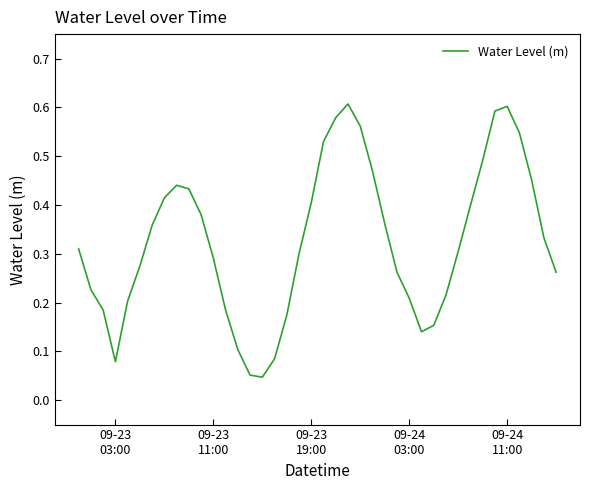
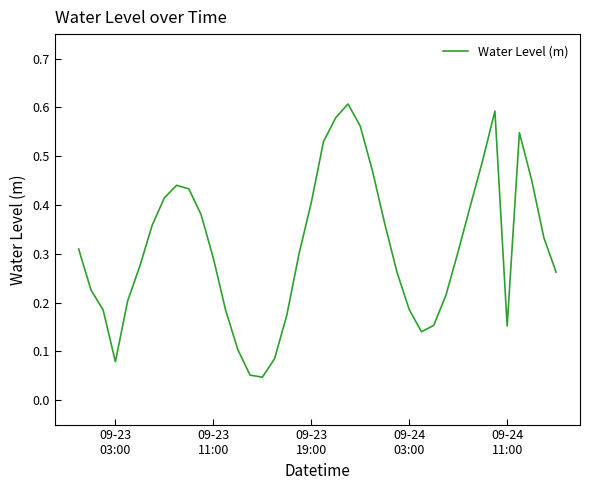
09-24 03:00: 0.21 -> 0.19
09-24 11:00: 0.60 -> 0.15
